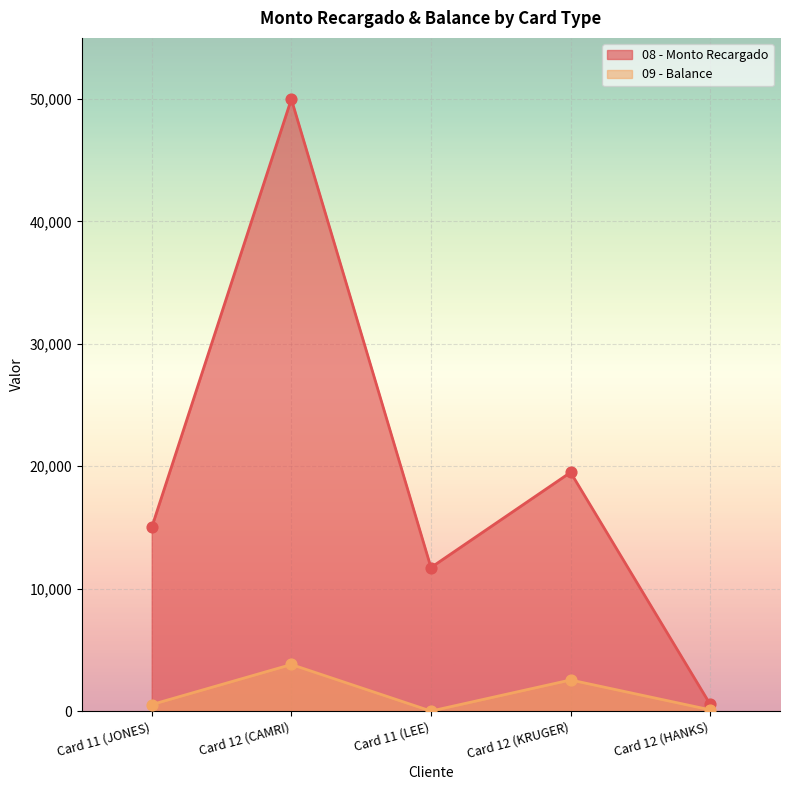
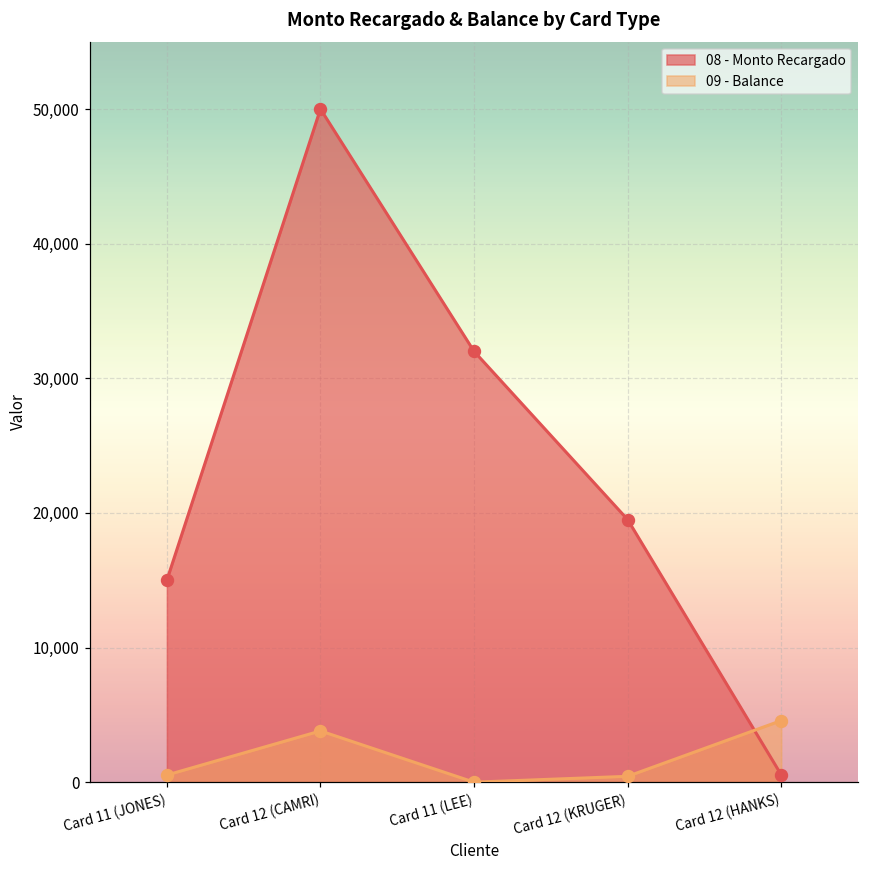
08 - Monto Recargado, Card 11 (LEE): 11,700 -> 32,000
09 - Balance, Card 12 (KRUGER): 2,500 -> 400
09 - Balance, Card 12 (HANKS): 100 -> 4,600
